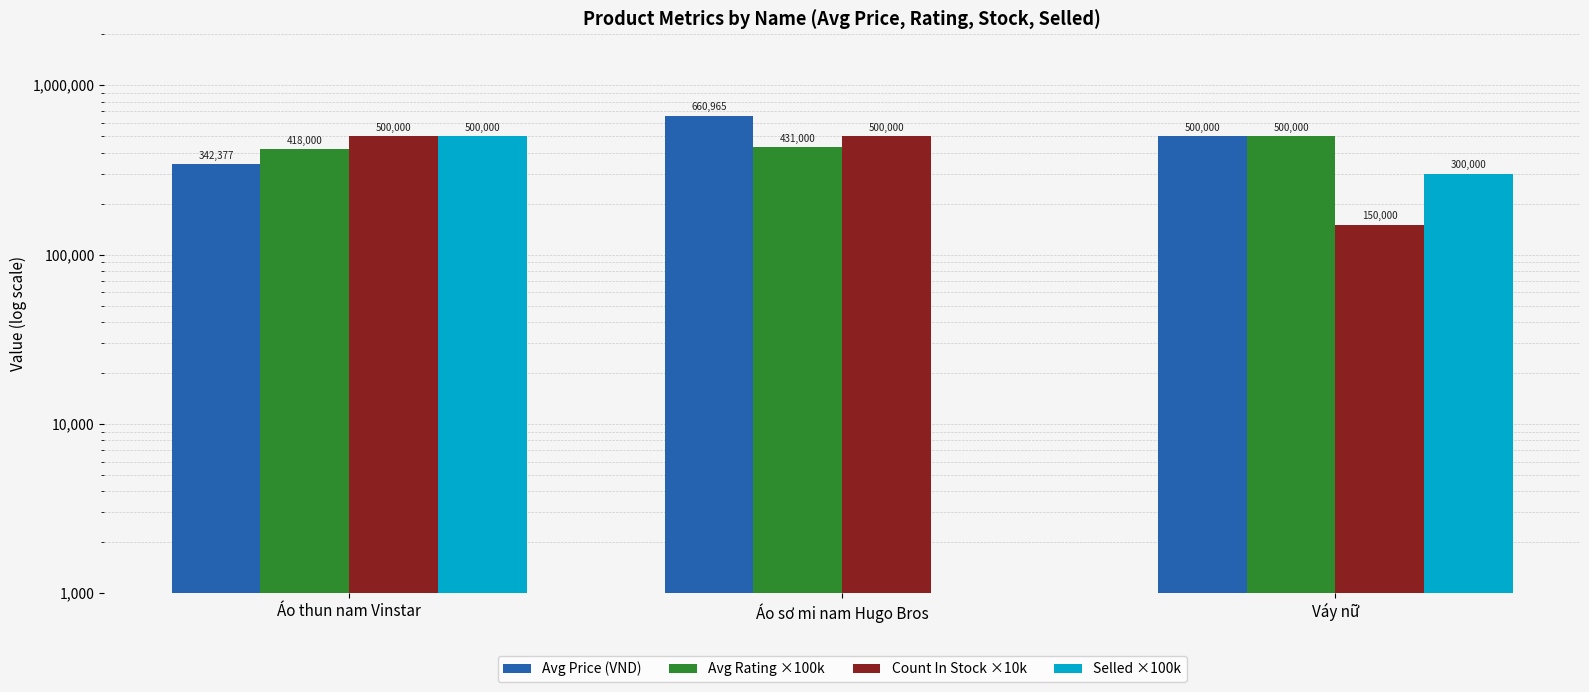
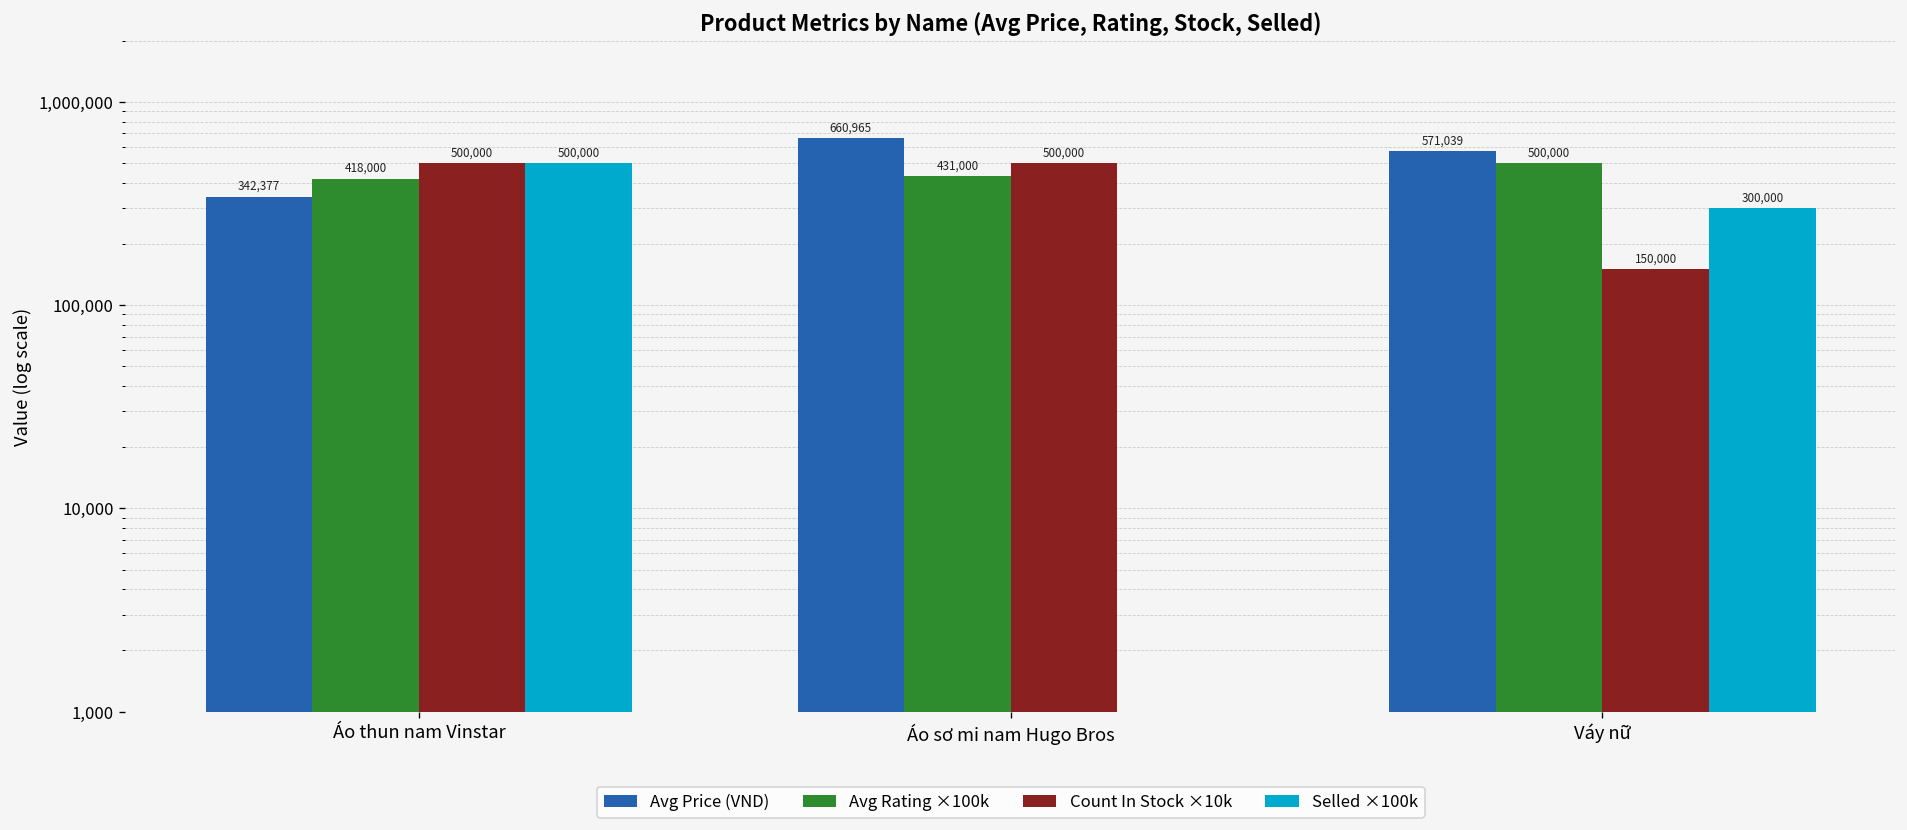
Avg Price (VND), Váy nữ: 500,000 -> 571,039
